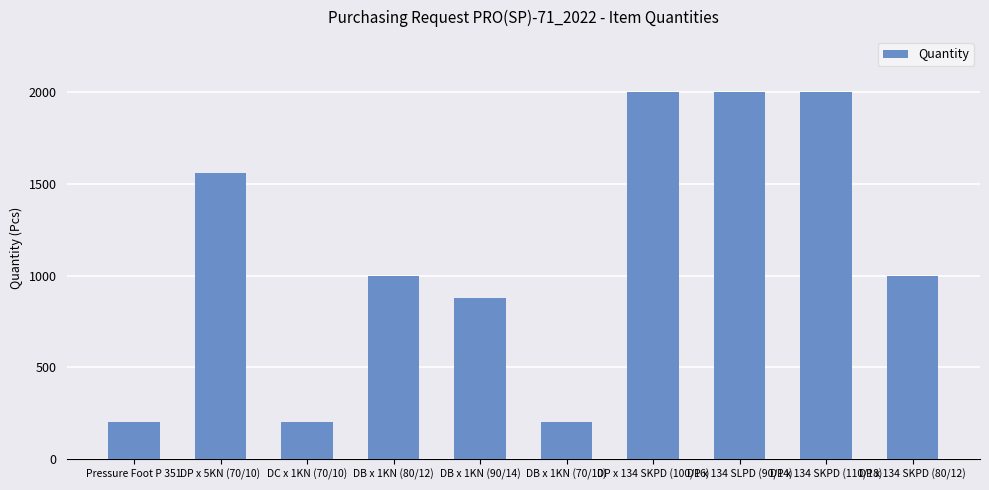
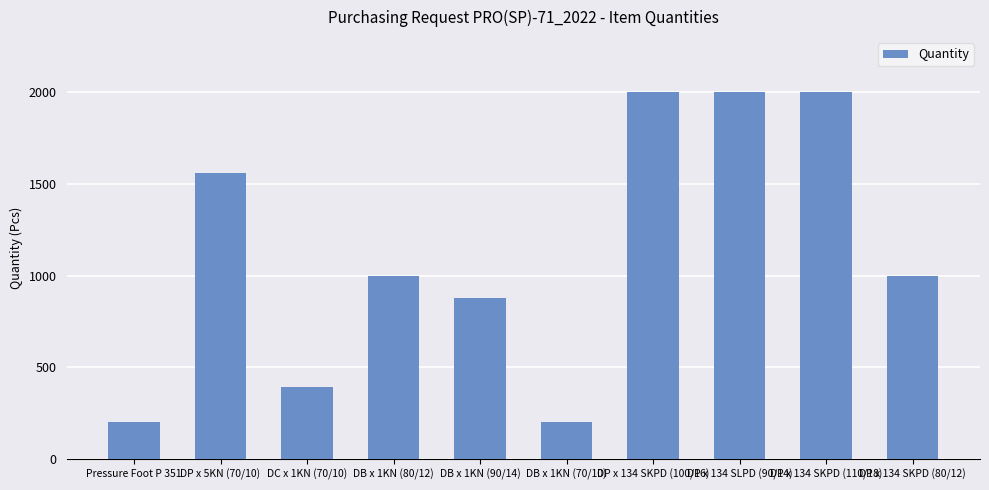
DC x 1KN (70/10): 200 -> 390
